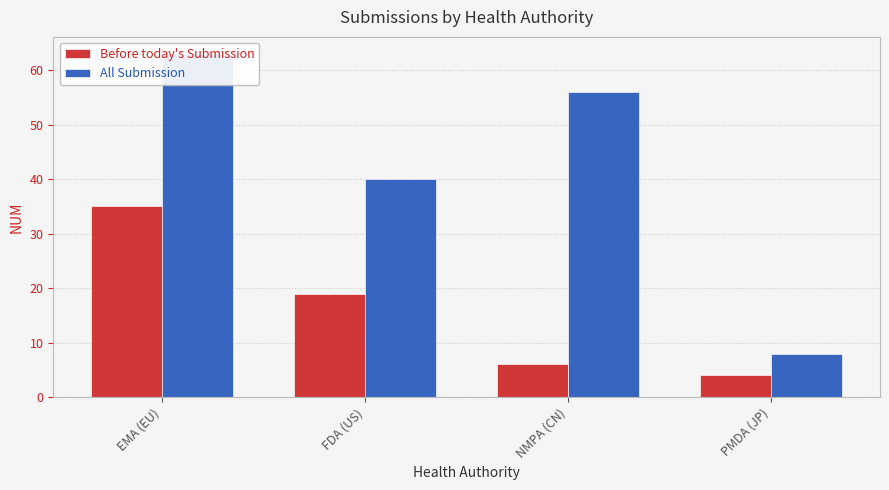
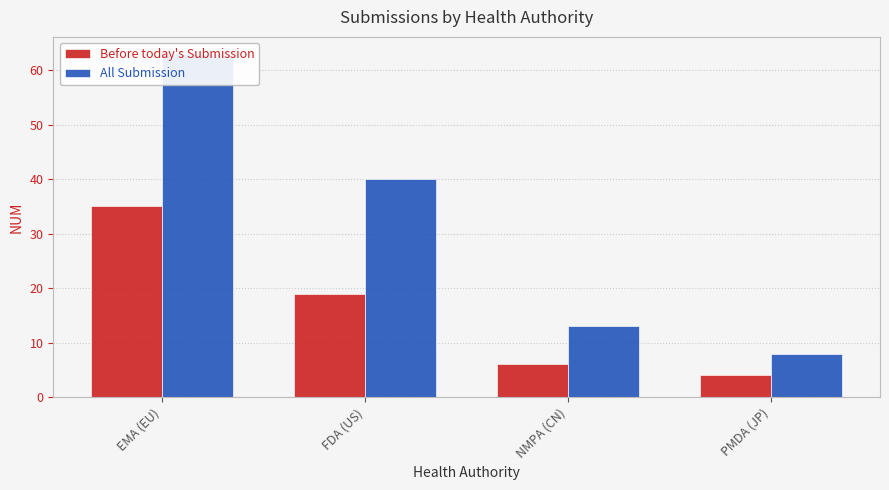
All Submission, NMPA (CN): 56 -> 13
